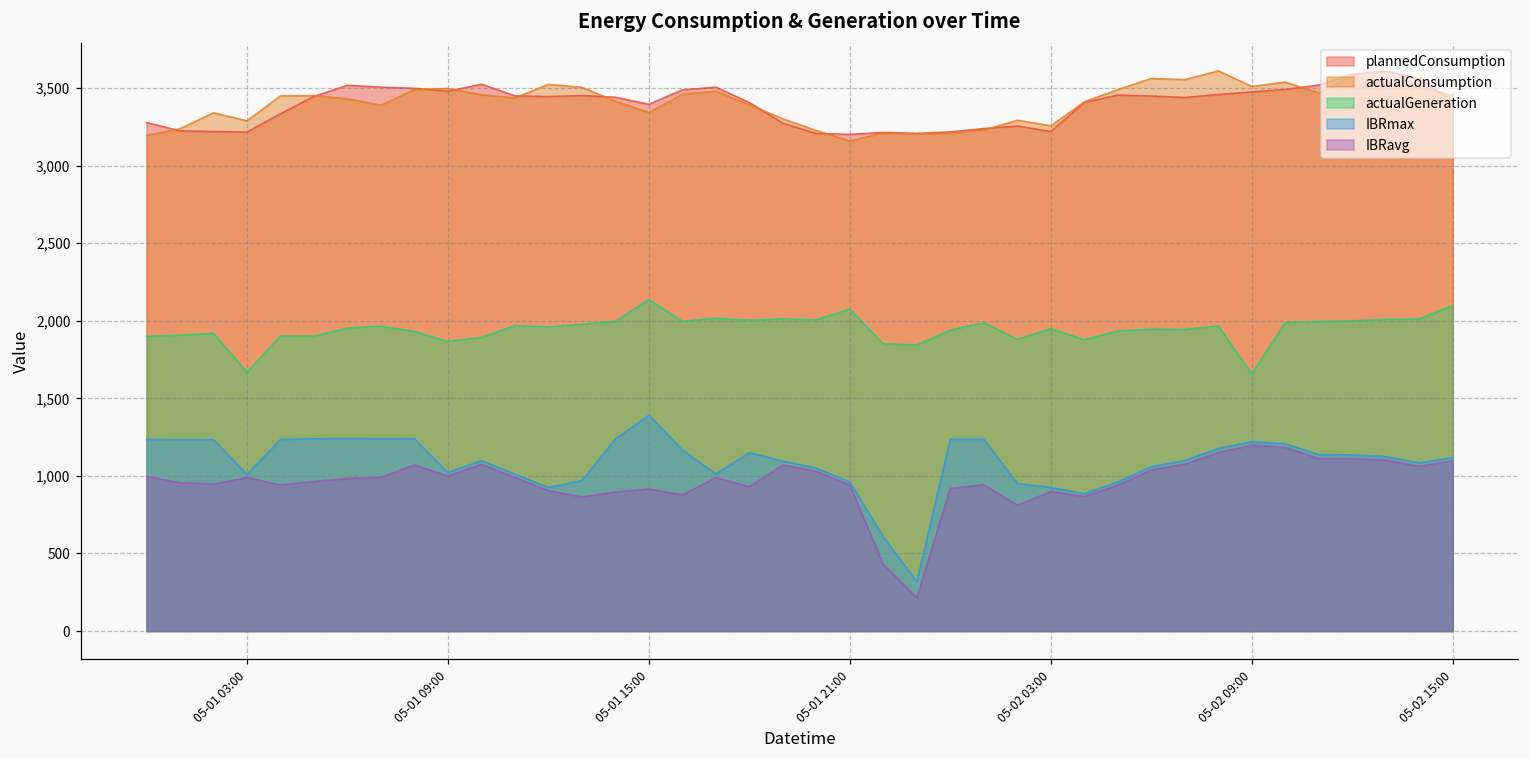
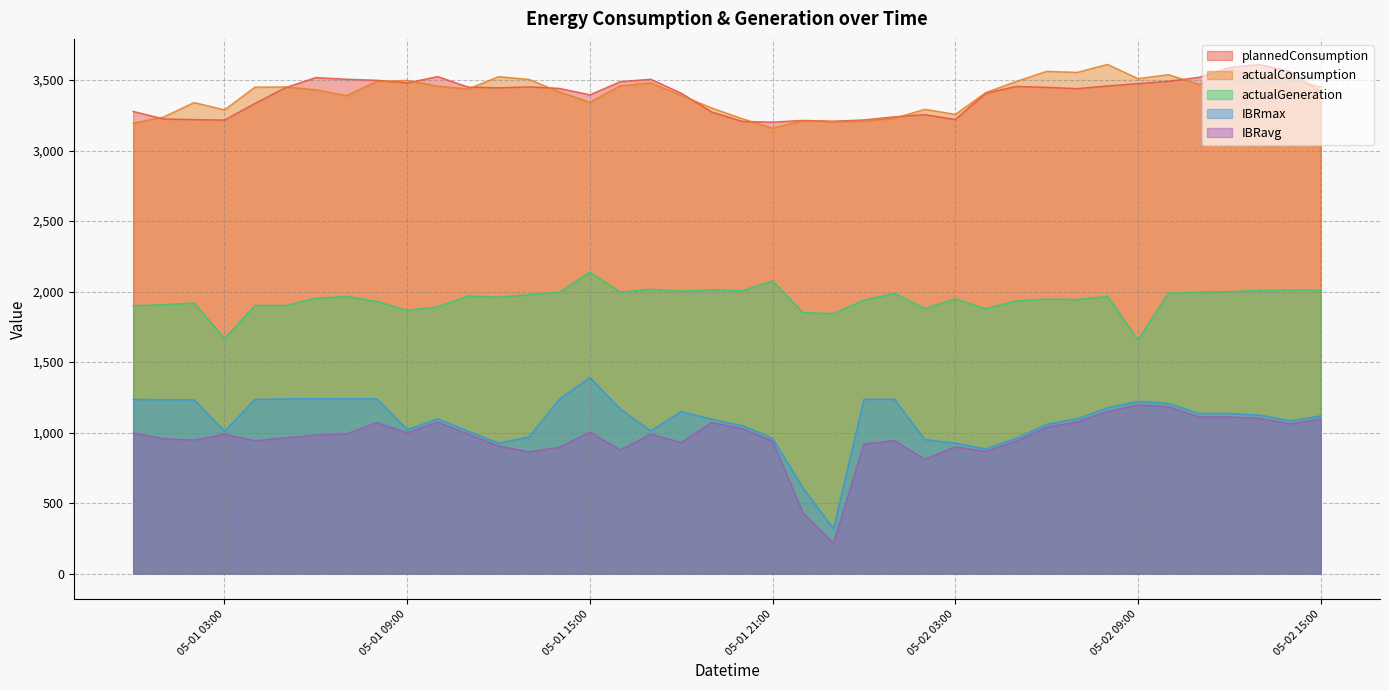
IBRavg, 05-01 15:00: 920 -> 1,000
actualGeneration, 05-02 15:00: 2,100 -> 2,010
